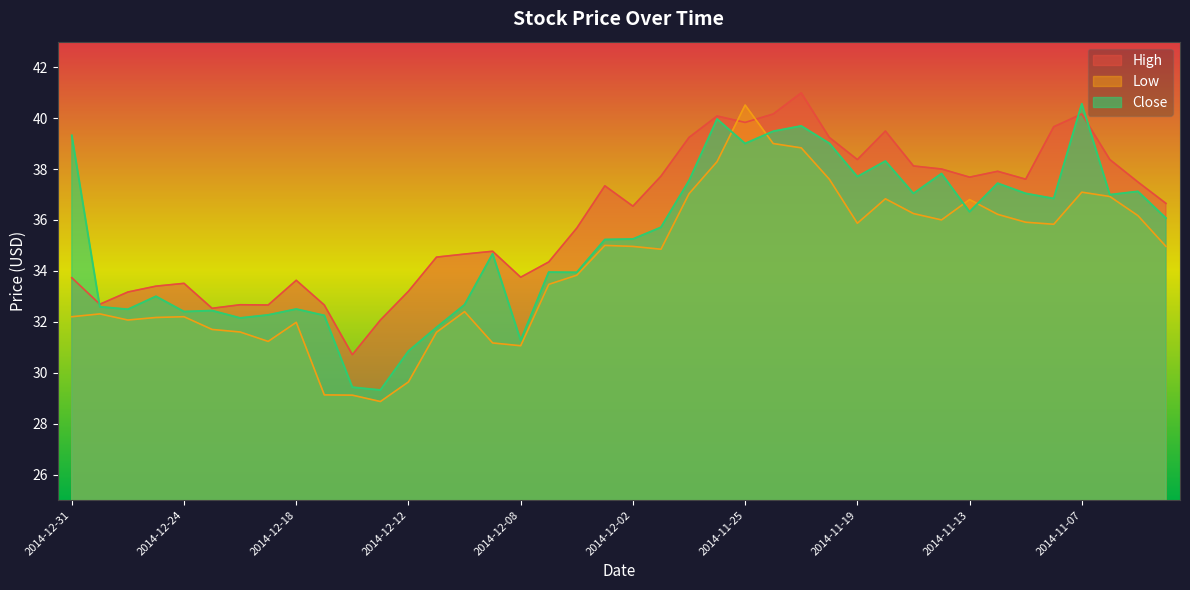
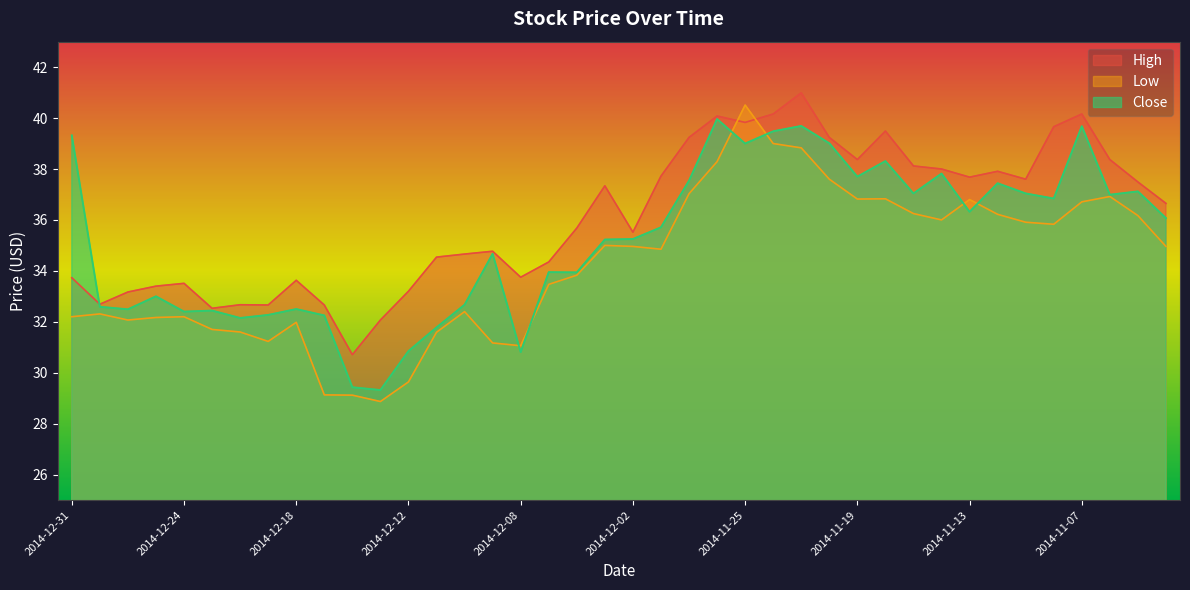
Close, 2014-12-08: 31.3 -> 30.8
High, 2014-12-02: 36.5 -> 35.5
Low, 2014-11-19: 35.9 -> 36.8
Low, 2014-11-07: 37.1 -> 36.7
Close, 2014-11-07: 40.6 -> 39.7
